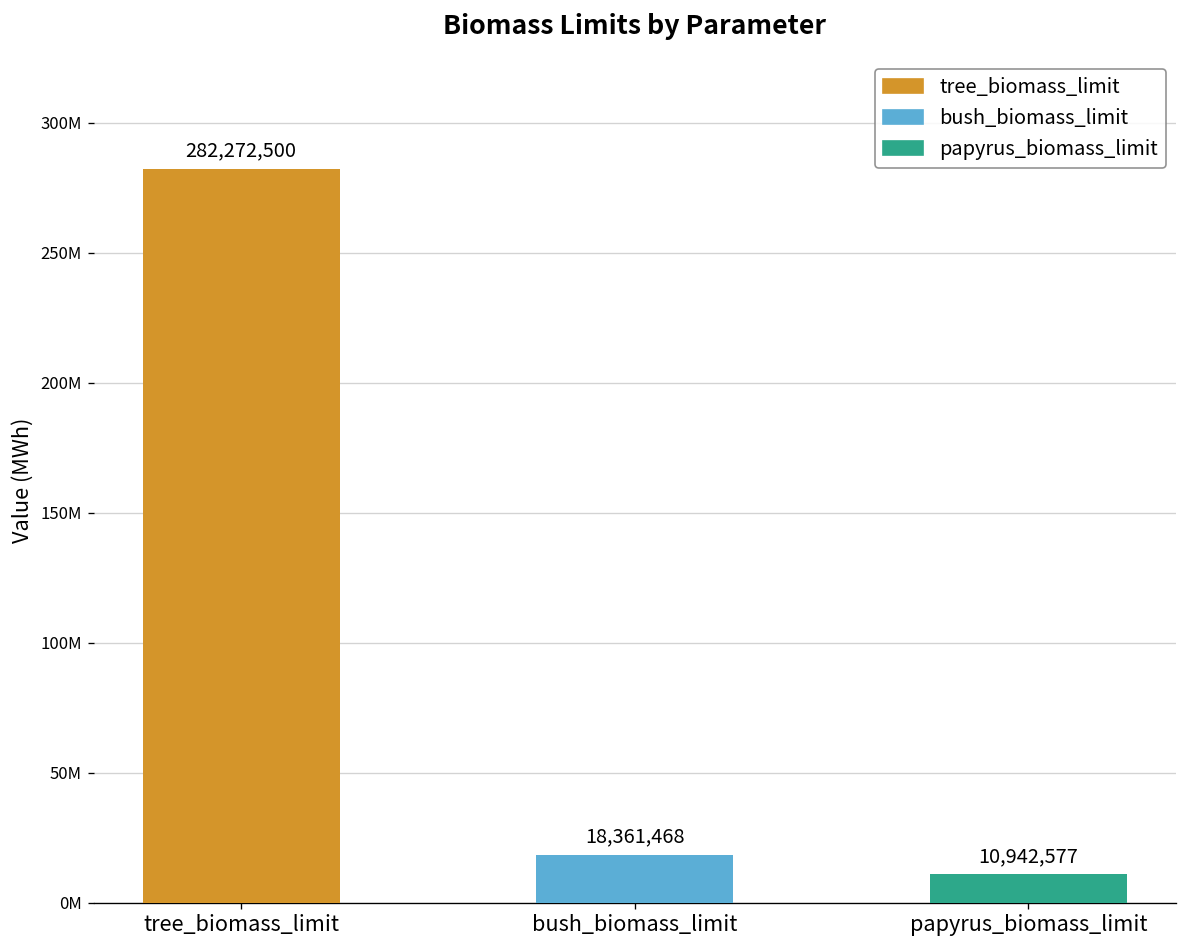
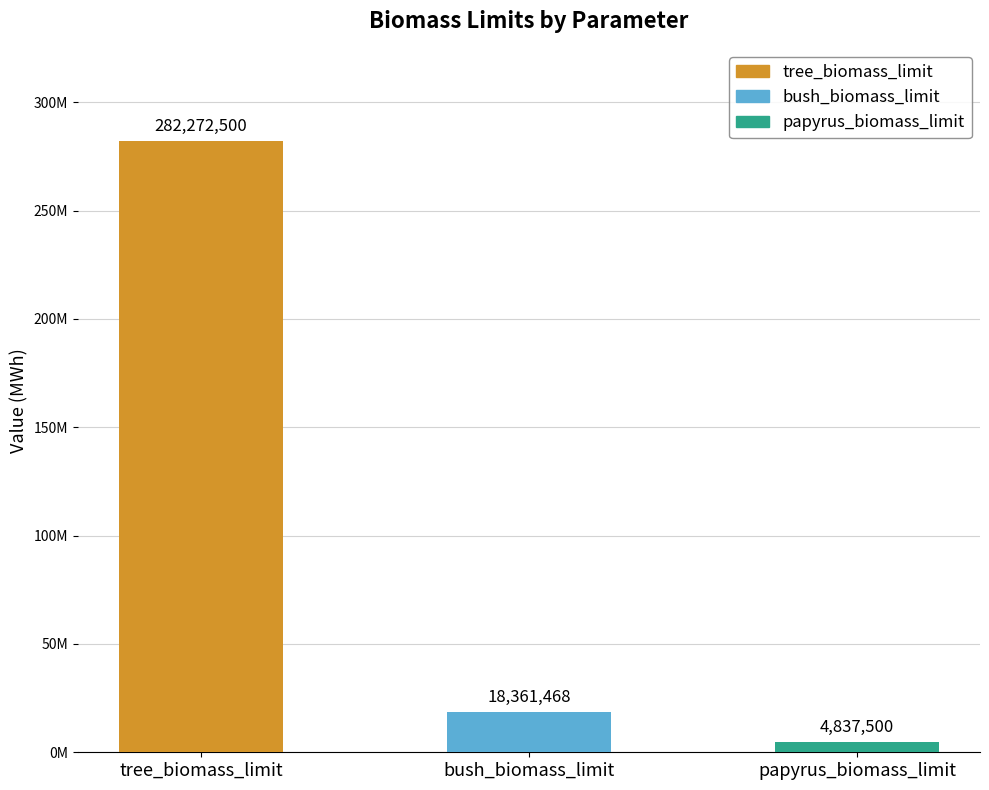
papyrus_biomass_limit: 10,942,577 -> 4,837,500
